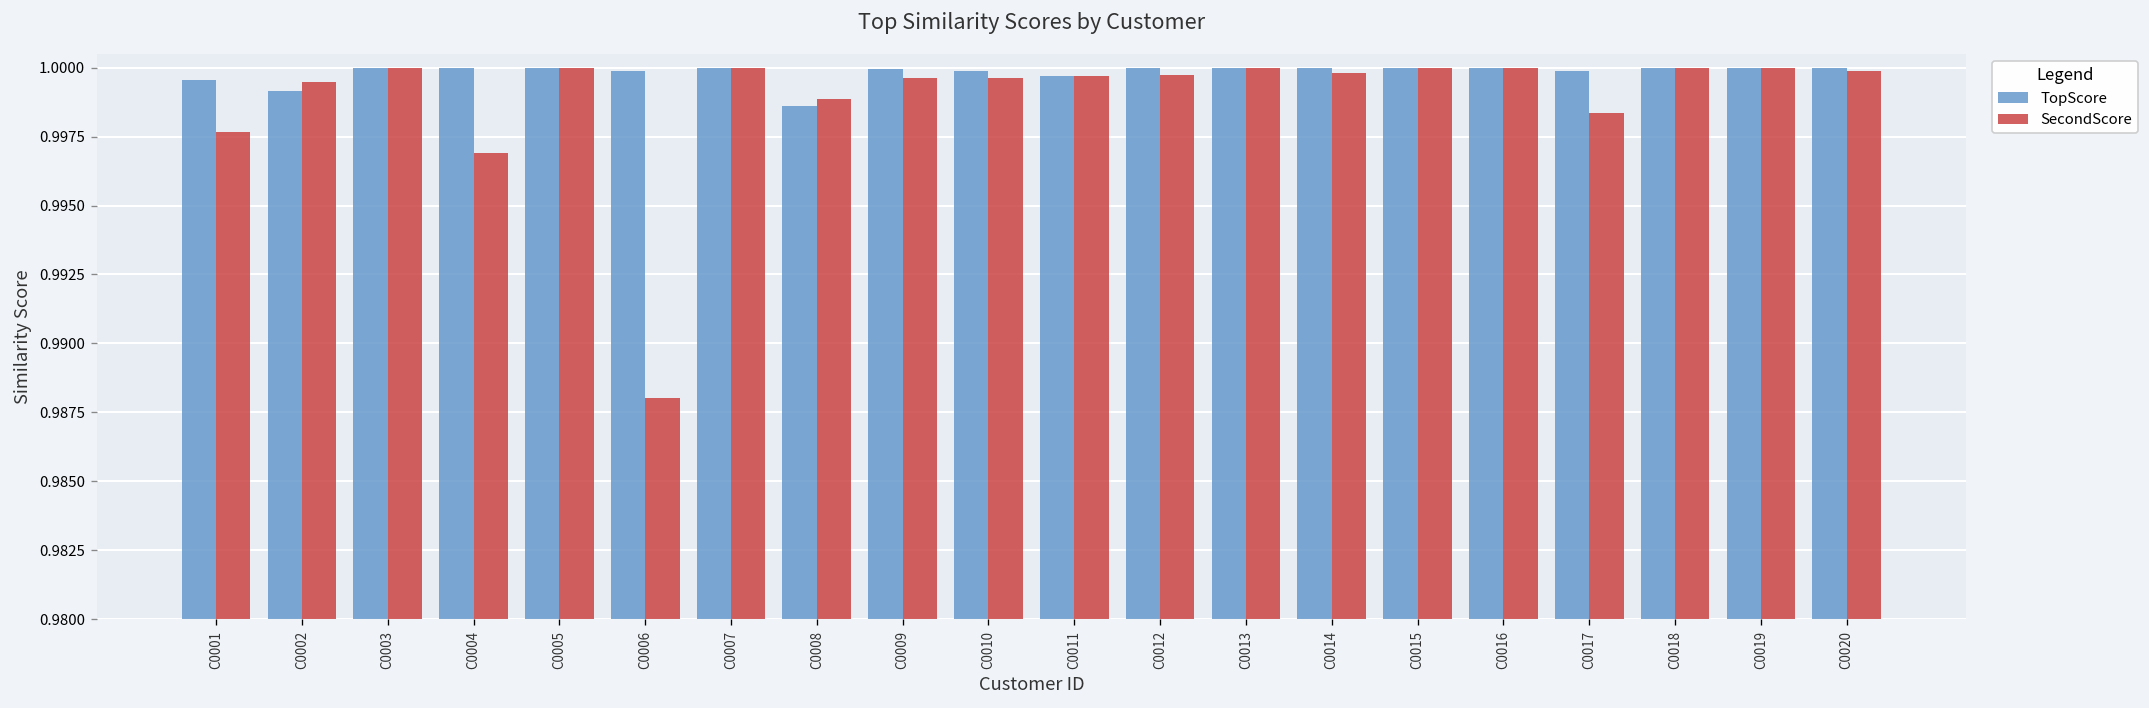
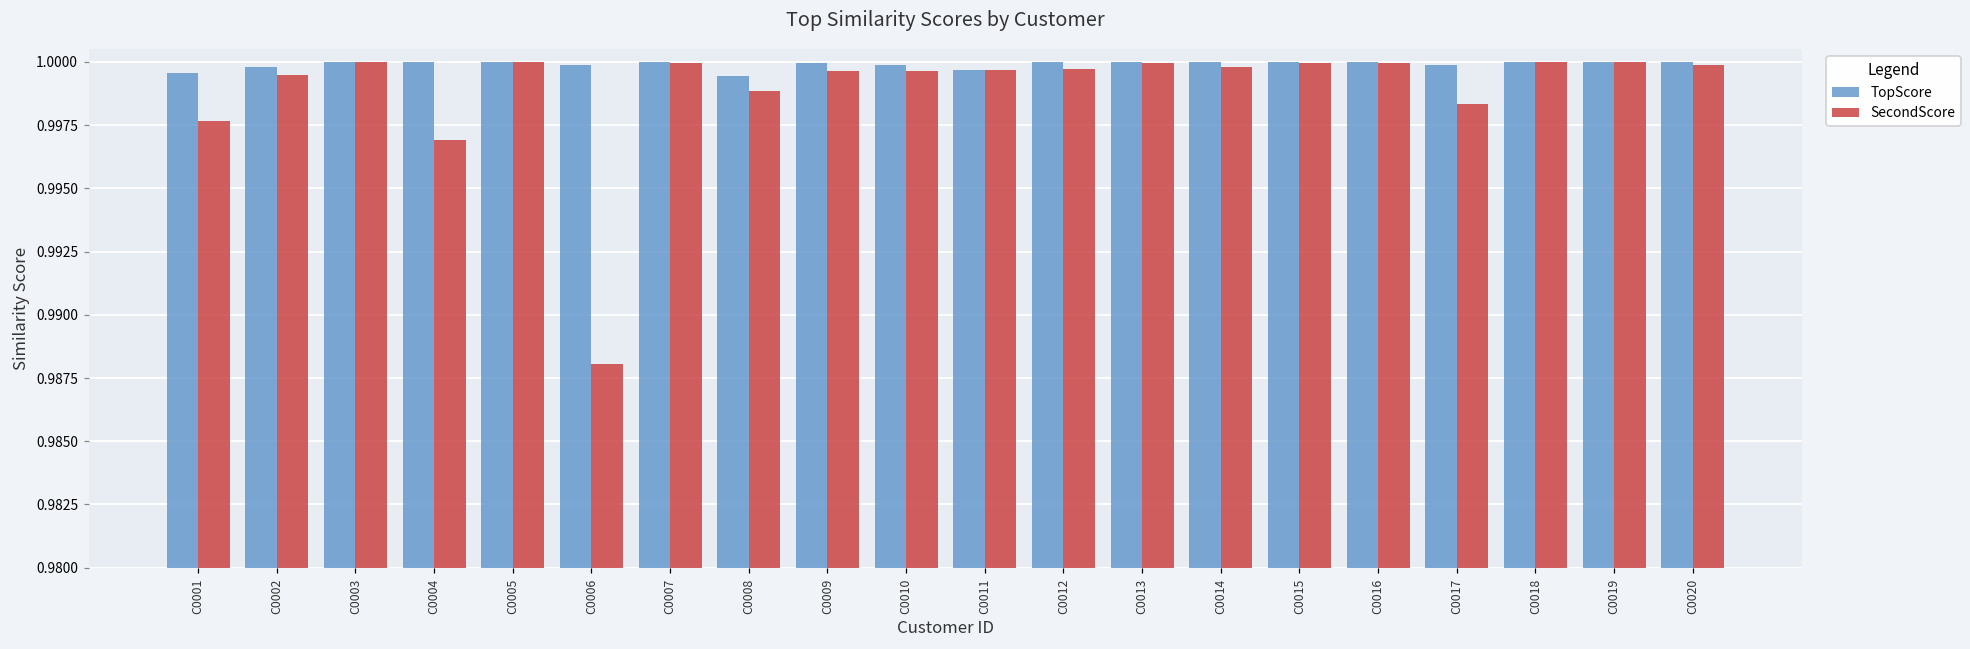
TopScore, C0002: 0.9991 -> 0.9998
TopScore, C0008: 0.9986 -> 0.9995
